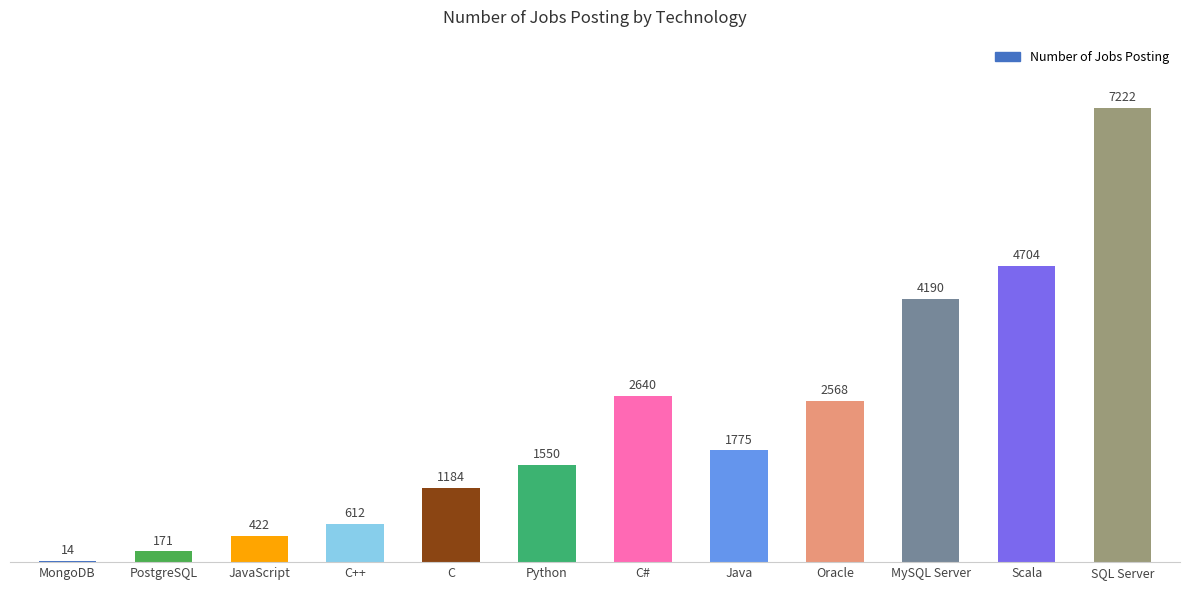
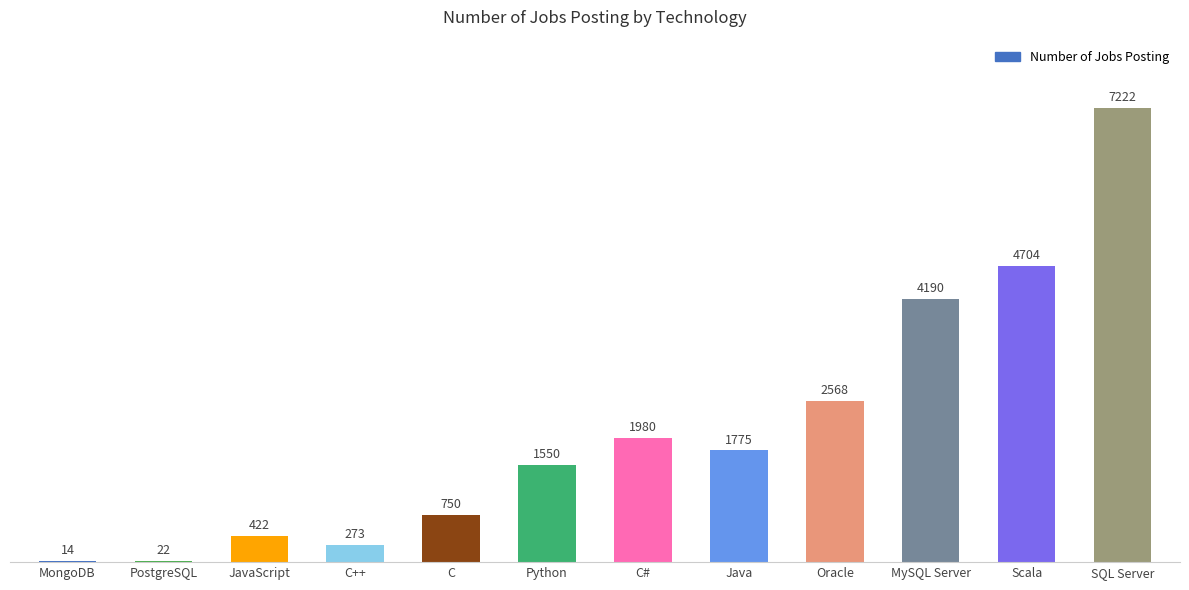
PostgreSQL: 171 -> 22
C++: 612 -> 273
C: 1184 -> 750
C#: 2640 -> 1980
